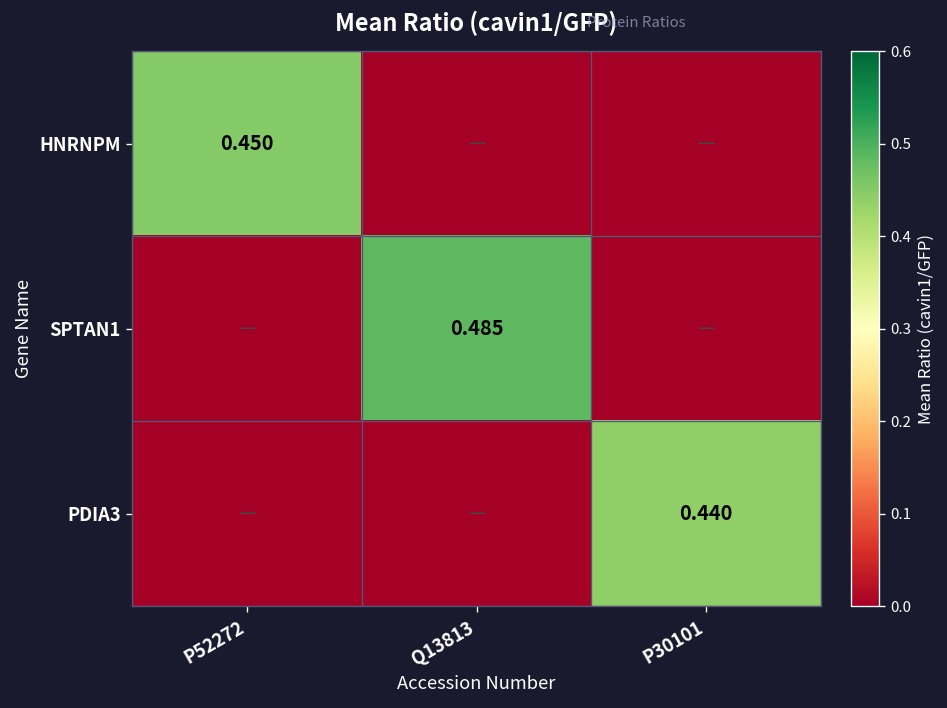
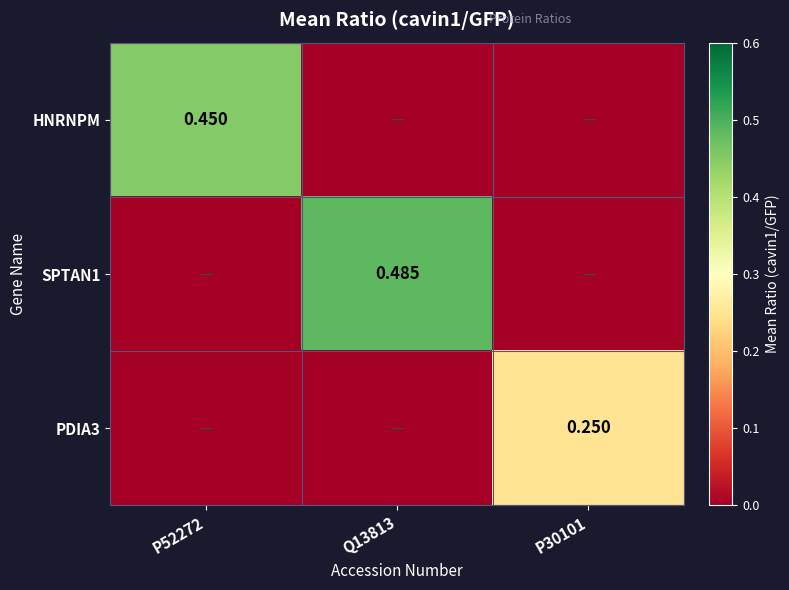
PDIA3, P30101: 0.440 -> 0.250
